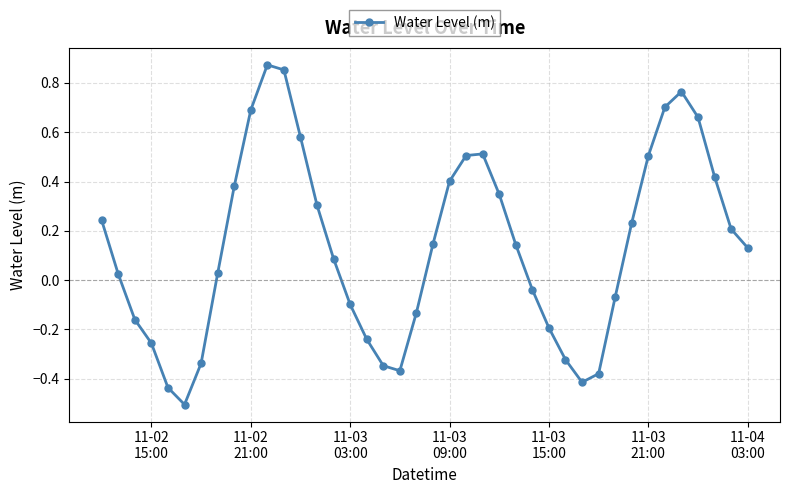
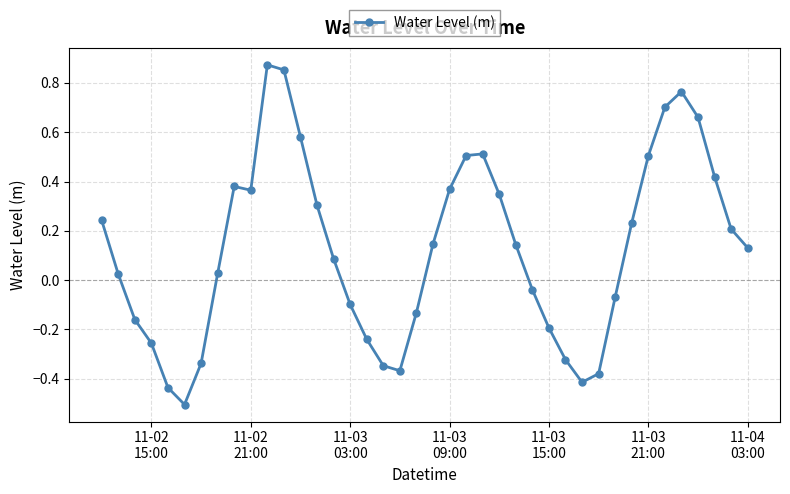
11-02 21:00: 0.69 -> 0.36
11-03 09:00: 0.40 -> 0.37
